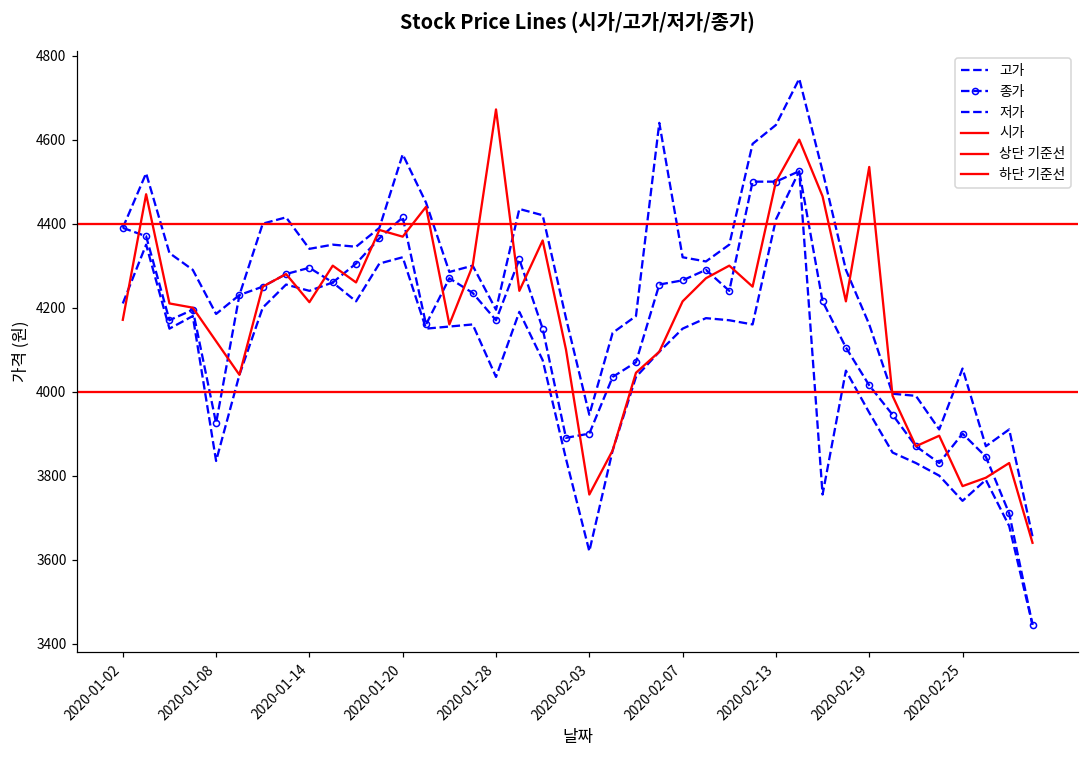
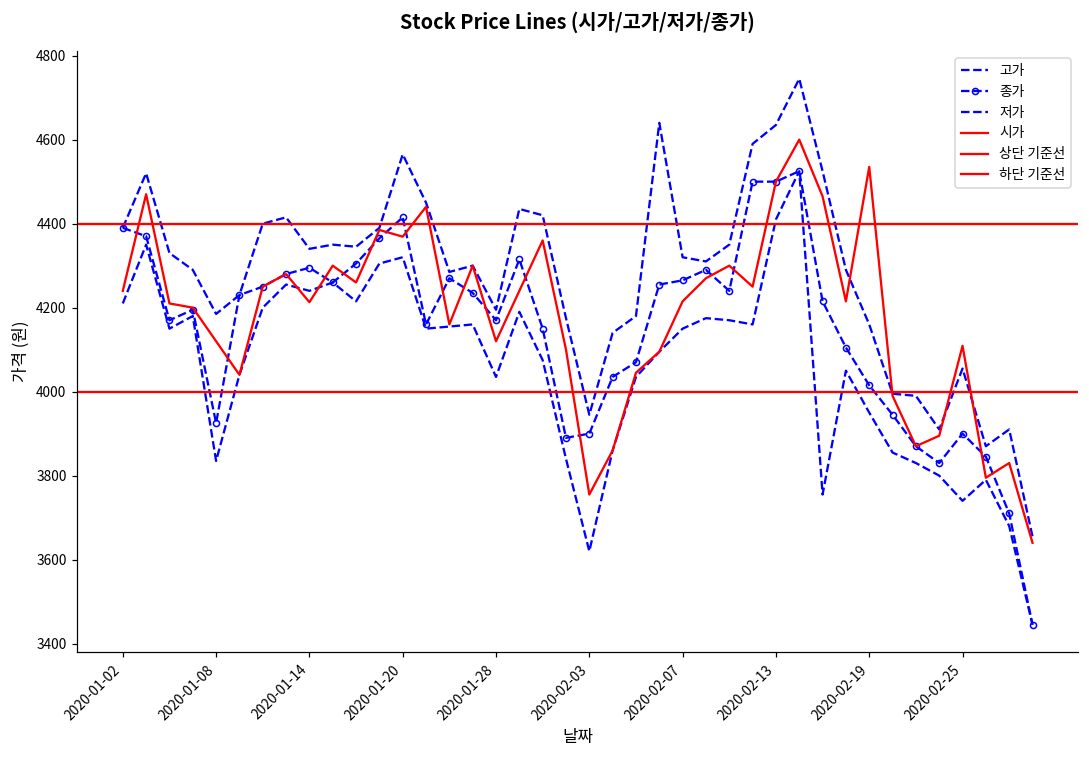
시가, 2020-01-02: 4170 -> 4240
시가, 2020-01-28: 4670 -> 4120
시가, 2020-02-25: 3780 -> 4110
